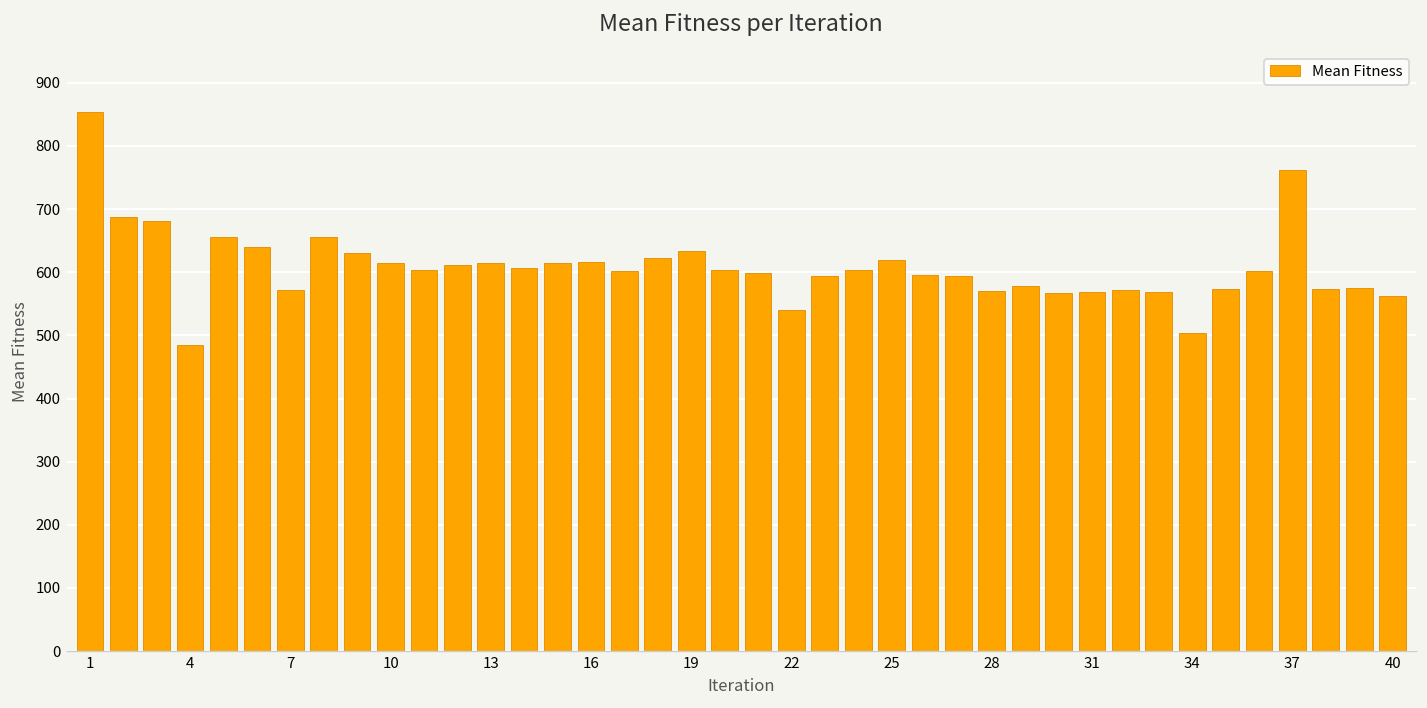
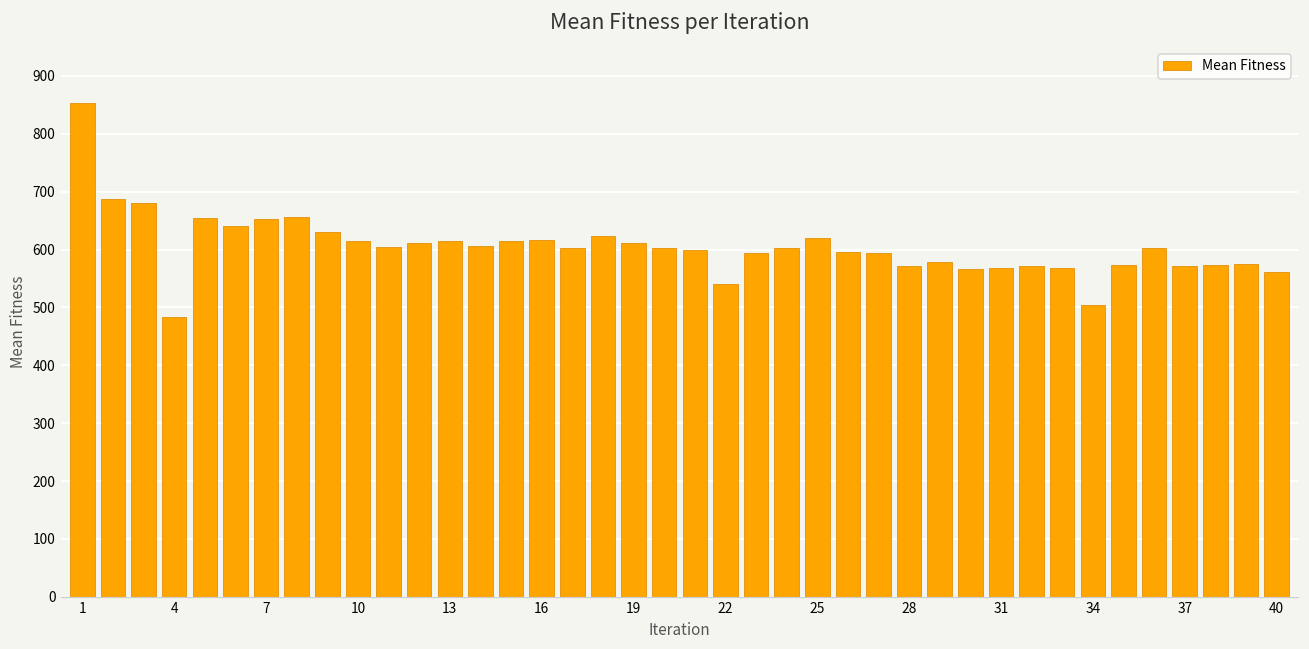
7: 570 -> 650
19: 630 -> 610
37: 760 -> 570
